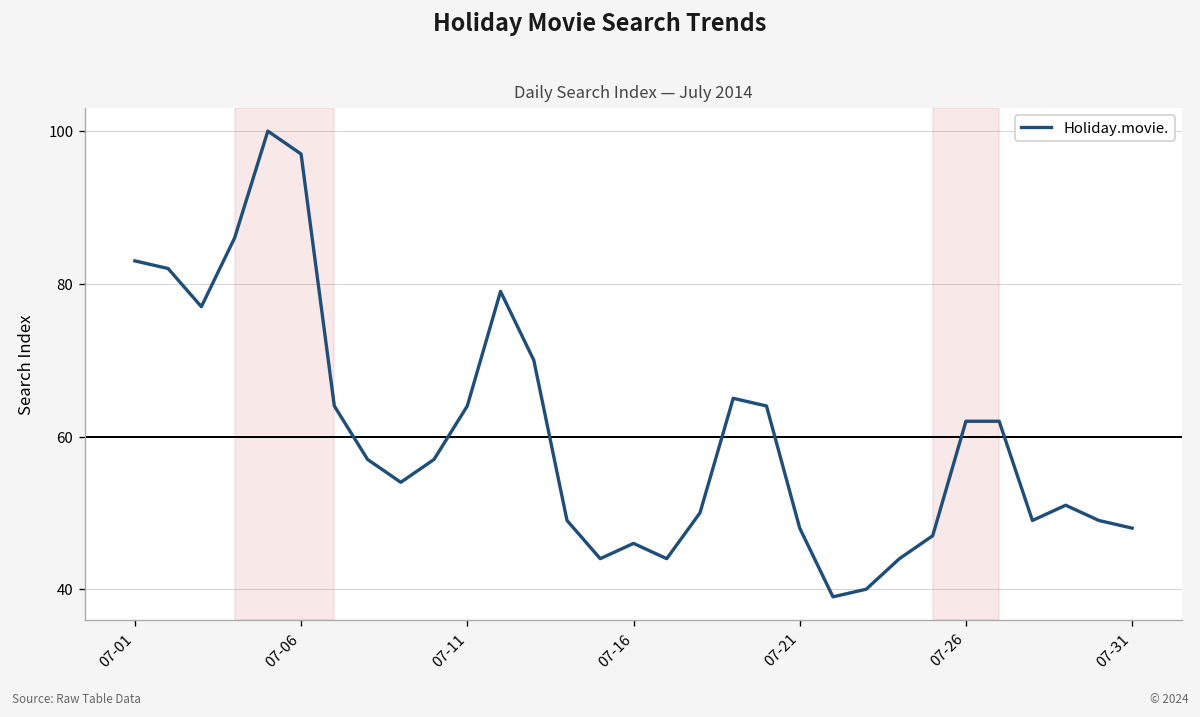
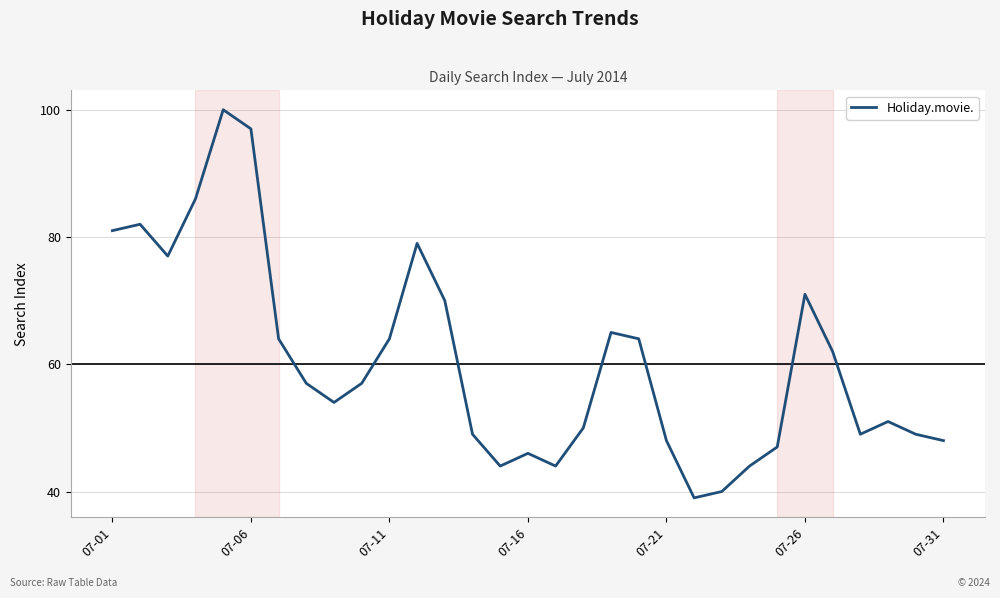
07-01: 83 -> 81
07-26: 62 -> 71
